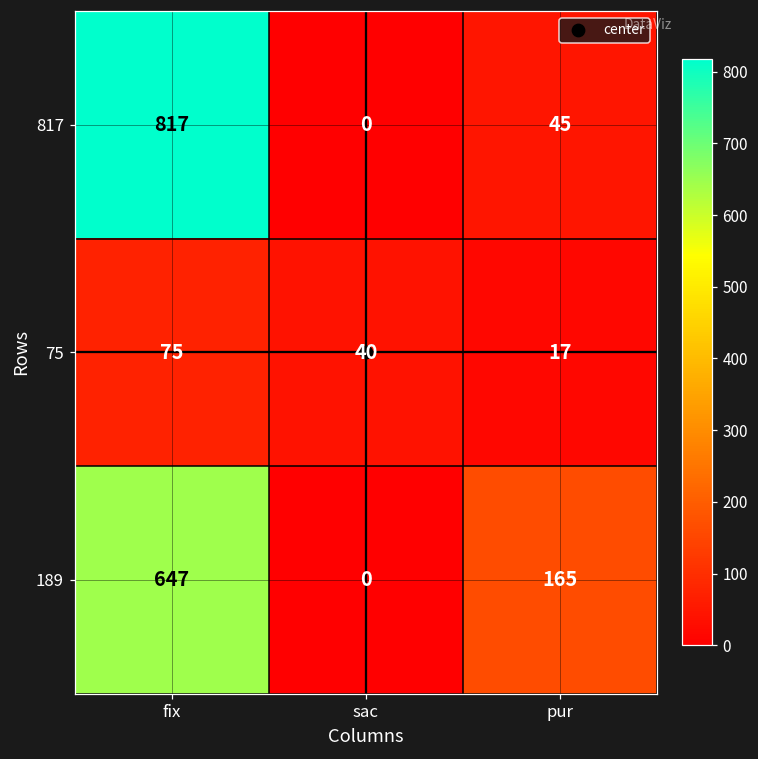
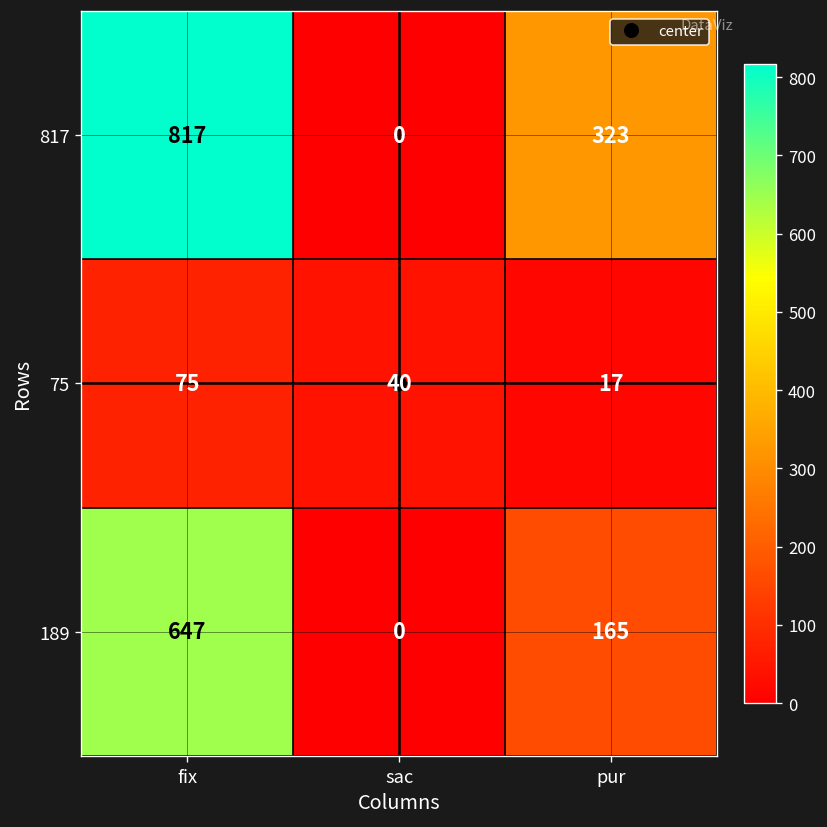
817, pur: 45 -> 323
